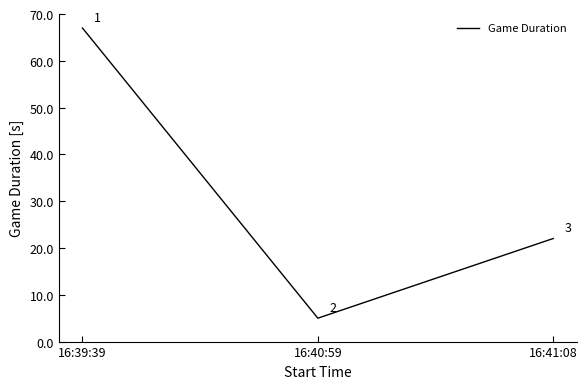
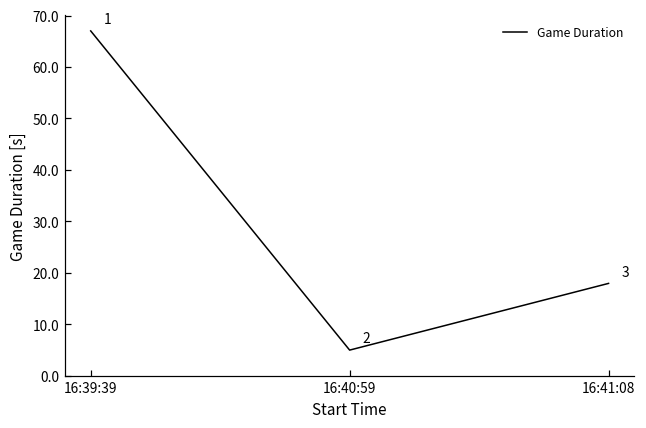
16:41:08: 22 -> 18
